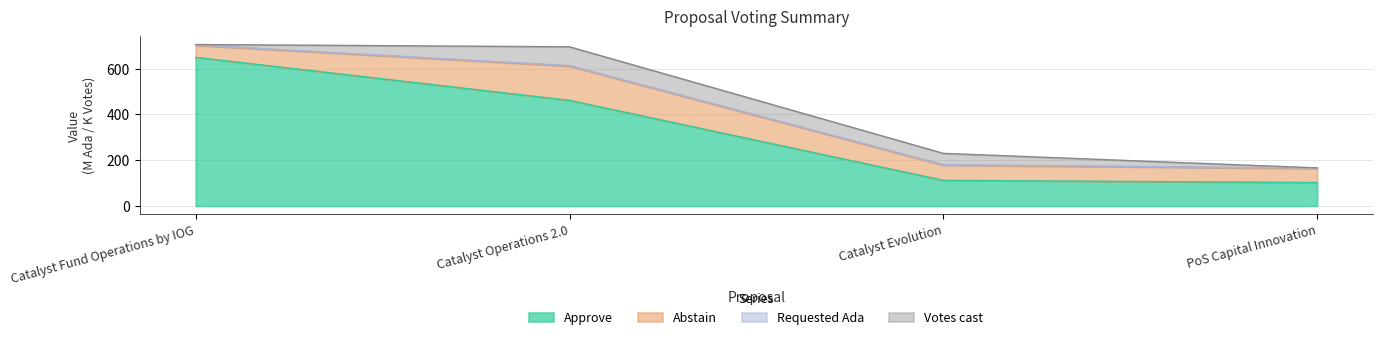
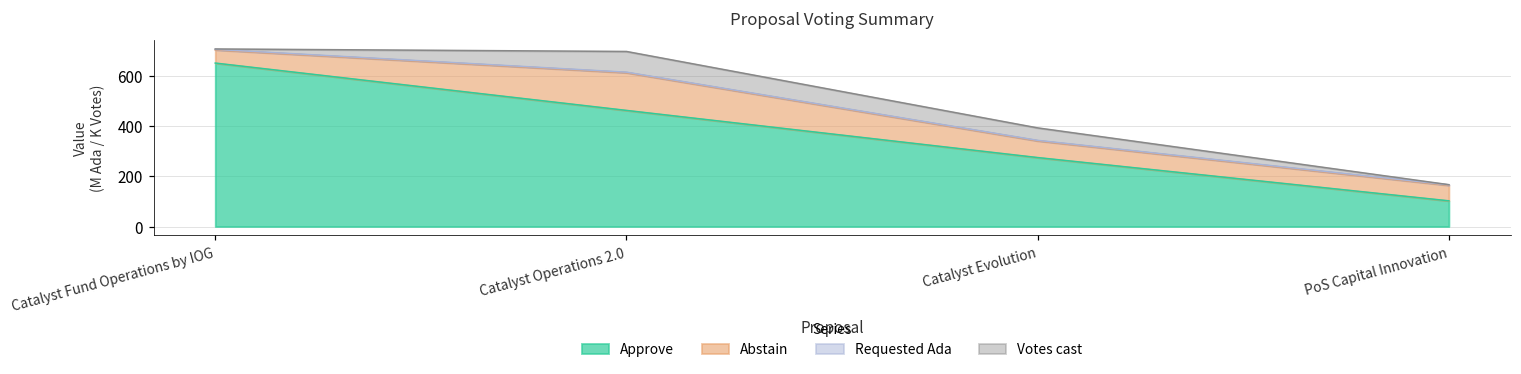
Approve, Catalyst Evolution: 110 -> 270
